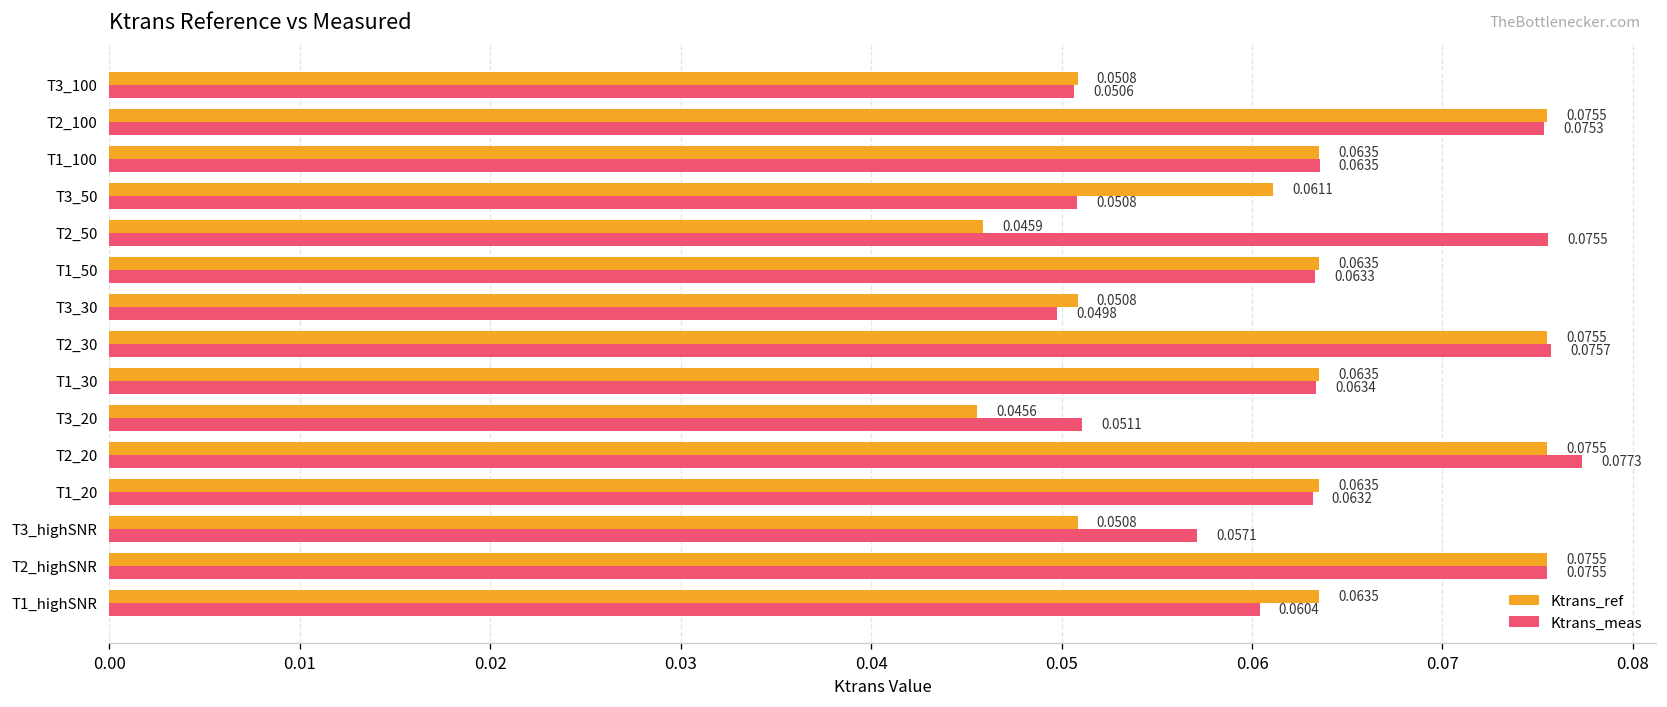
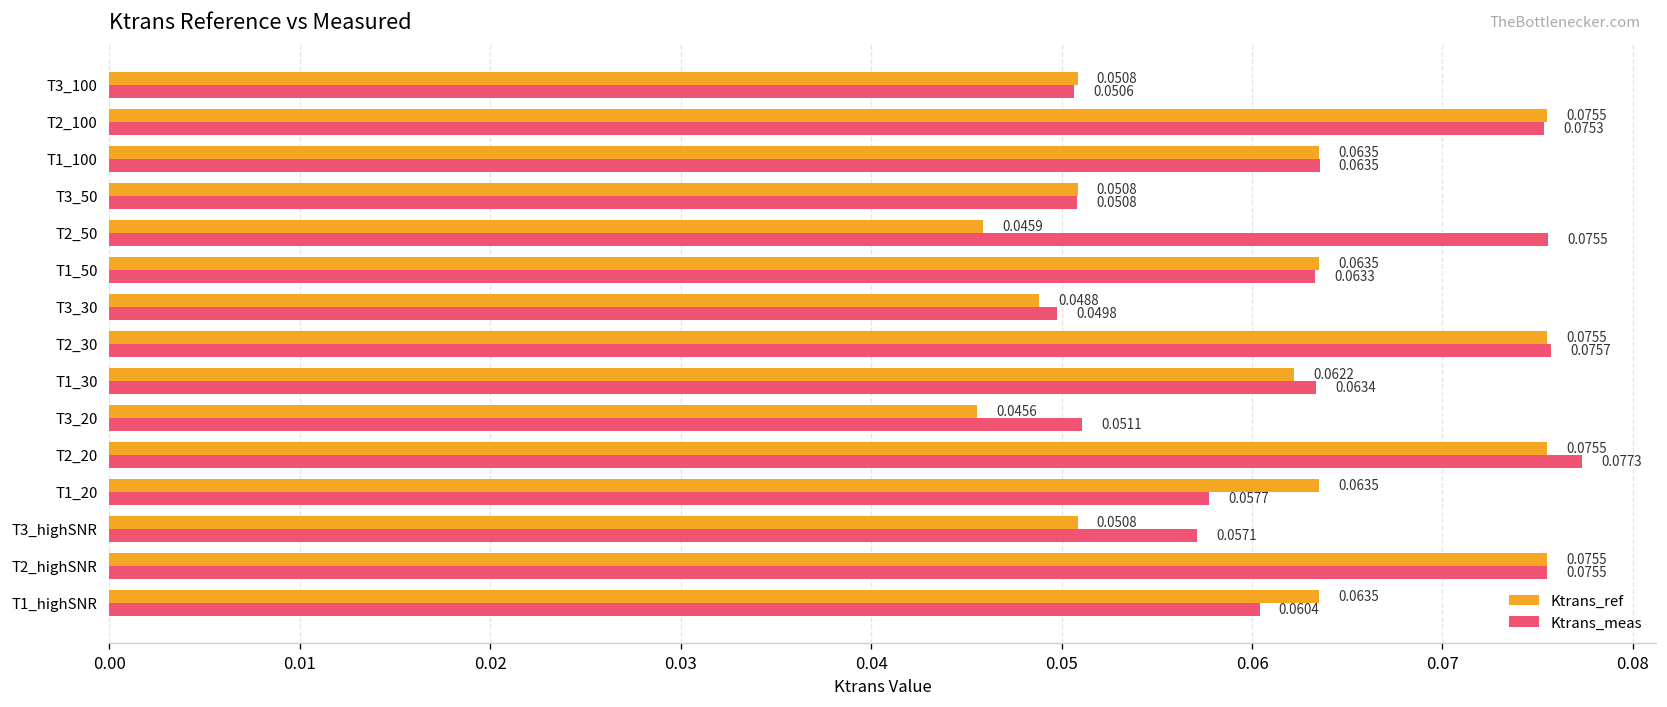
Ktrans_ref, T3_50: 0.0611 -> 0.0508
Ktrans_ref, T3_30: 0.0508 -> 0.0488
Ktrans_ref, T1_30: 0.0635 -> 0.0622
Ktrans_meas, T1_20: 0.0632 -> 0.0577
